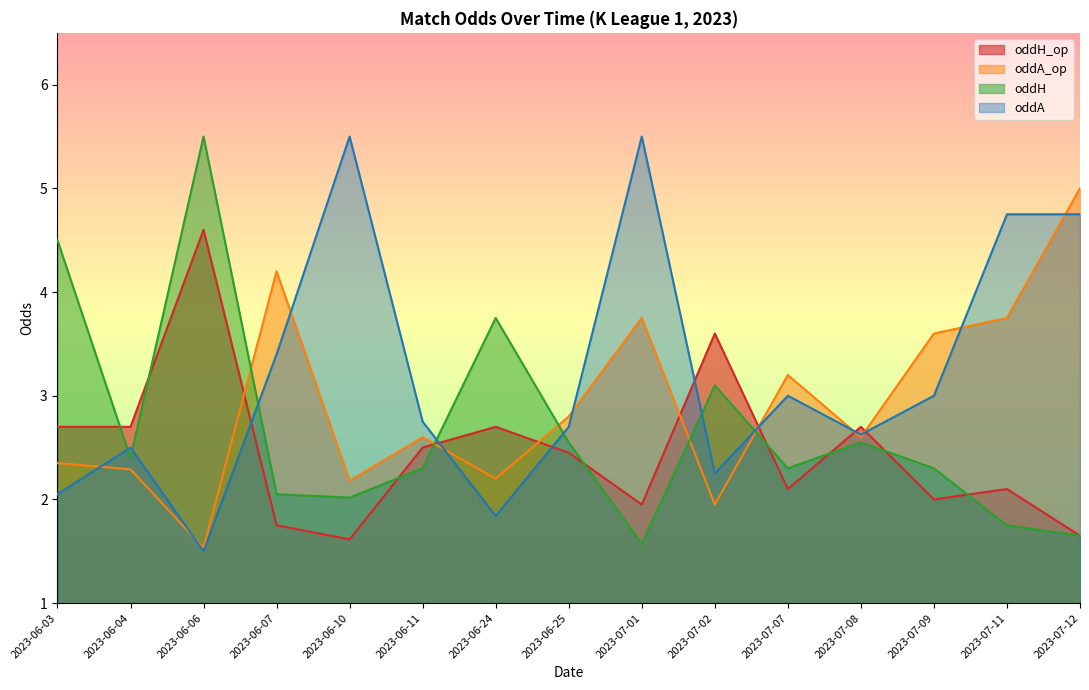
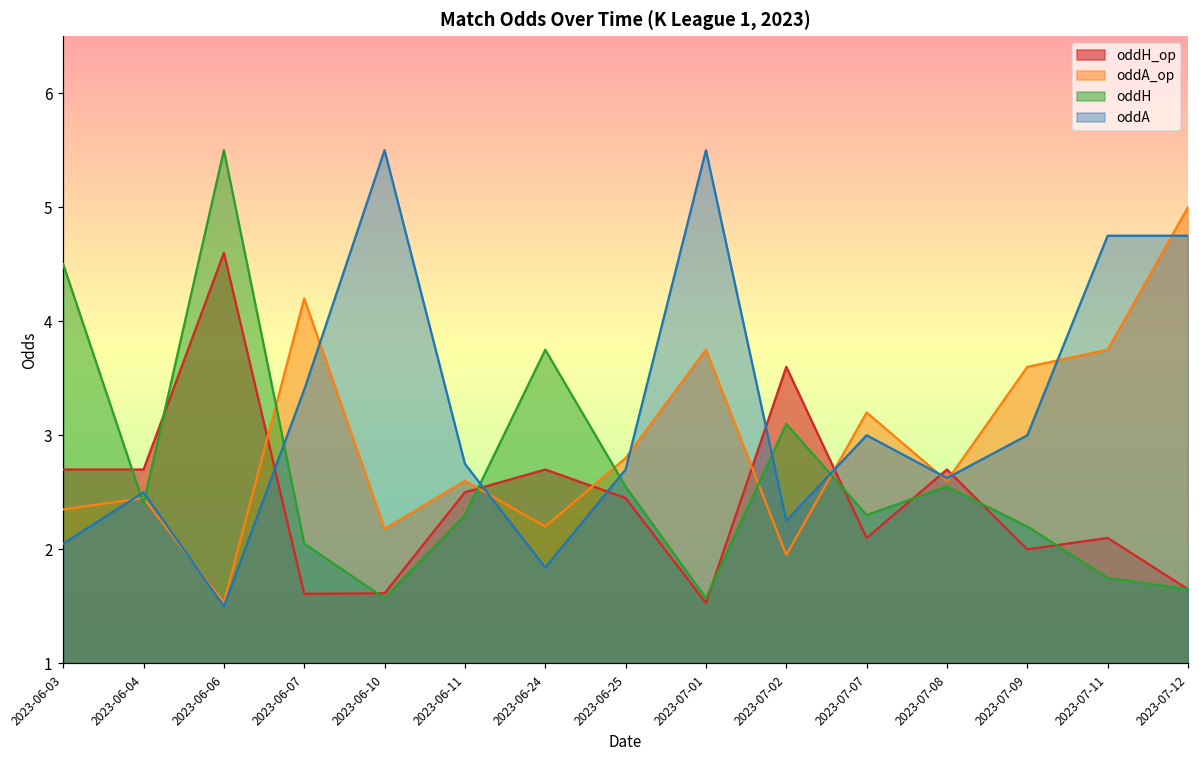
oddA_op, 2023-06-04: 2.29 -> 2.45
oddH_op, 2023-06-07: 1.75 -> 1.61
oddH, 2023-06-10: 2.02 -> 1.57
oddH_op, 2023-07-01: 1.95 -> 1.53
oddH, 2023-07-09: 2.3 -> 2.2
